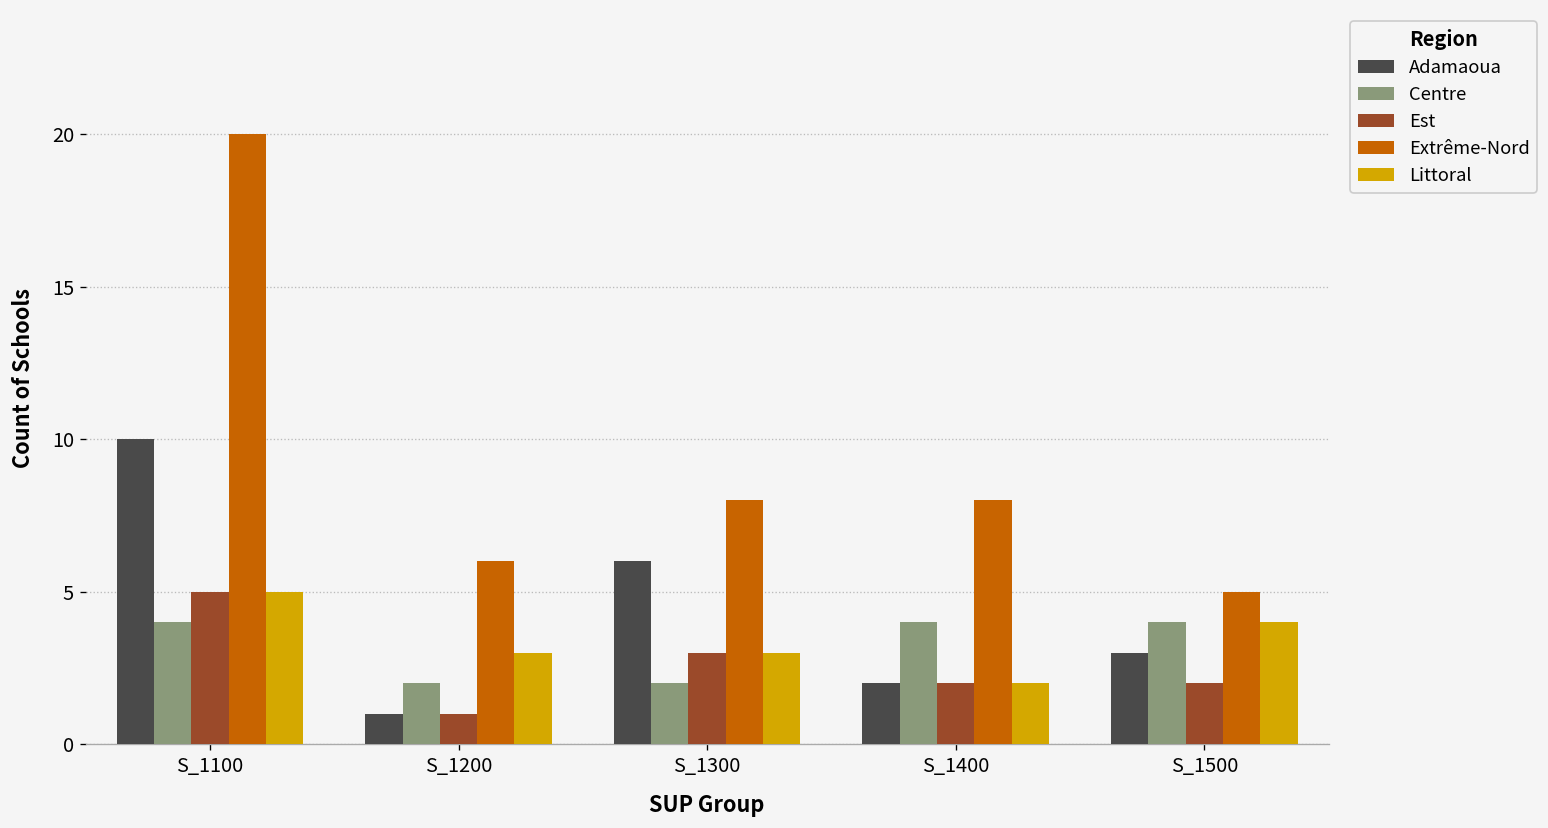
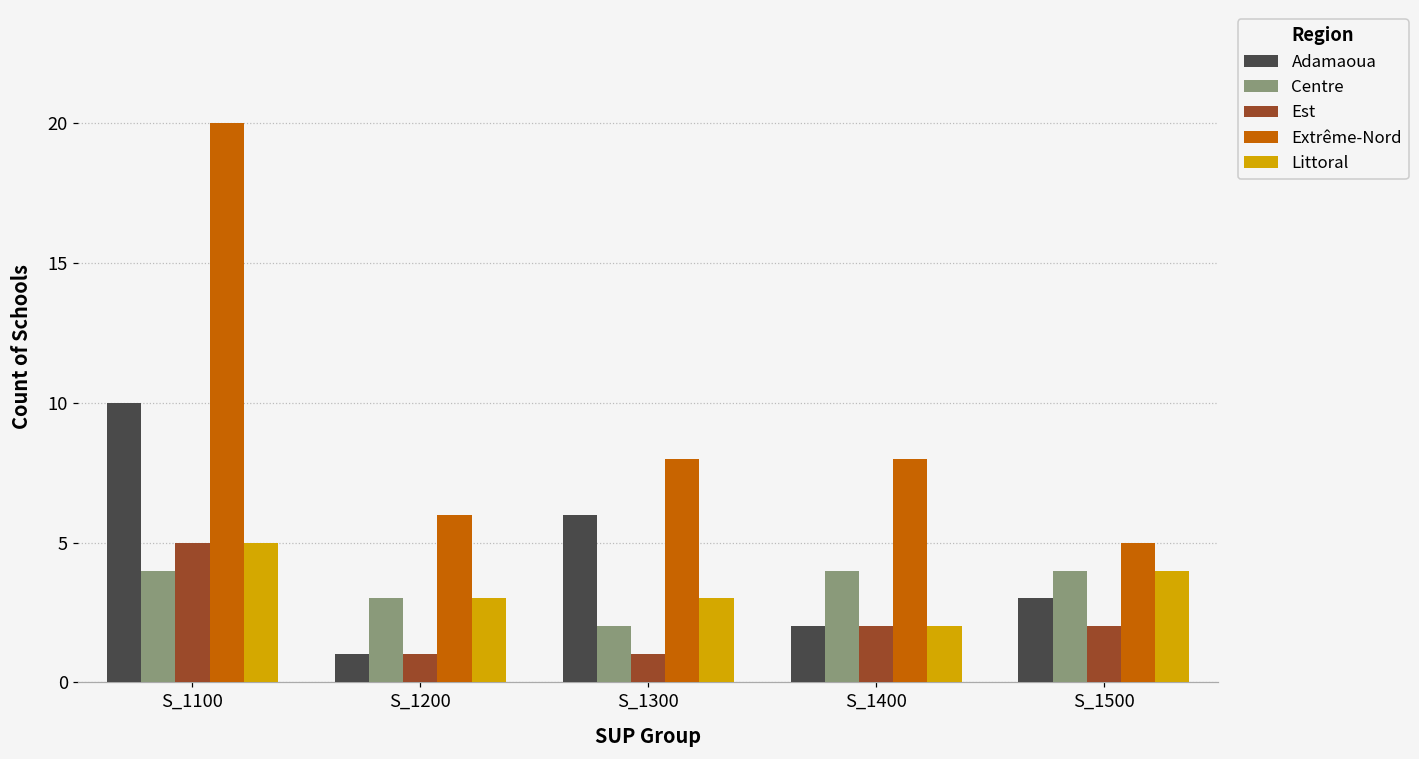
Centre, S_1200: 2 -> 3
Est, S_1300: 3 -> 1
